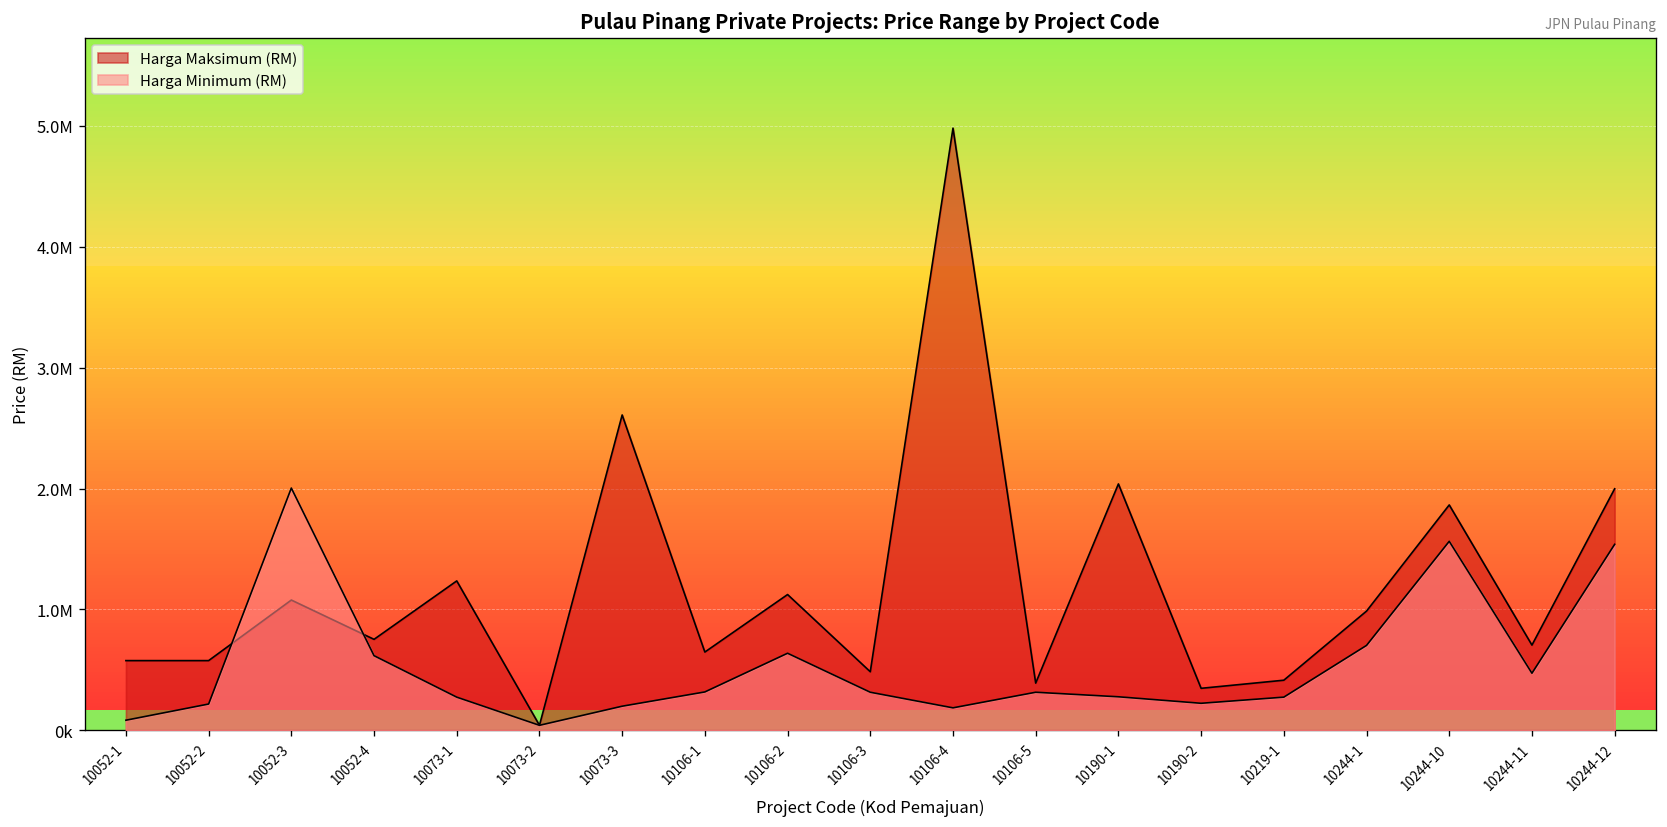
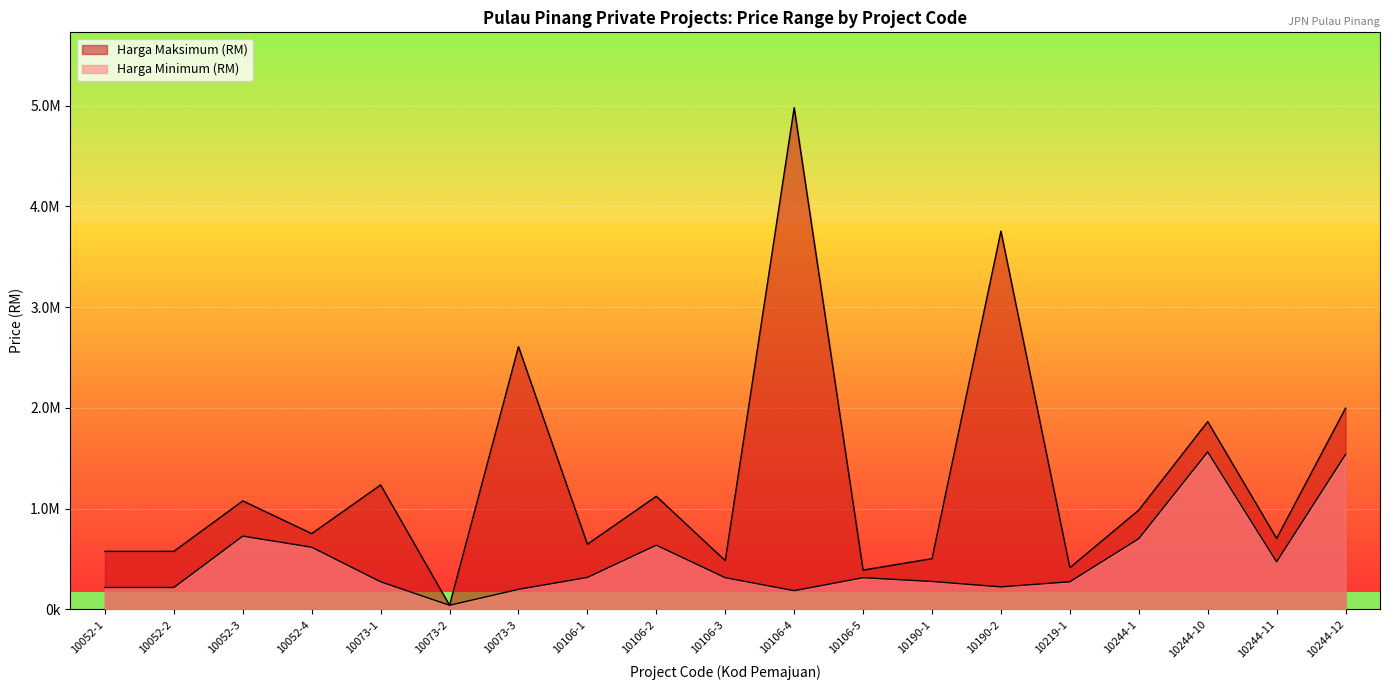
Harga Minimum (RM), 10052-1: 80000 -> 220000
Harga Minimum (RM), 10052-3: 2000000 -> 730000
Harga Maksimum (RM), 10190-1: 2040000 -> 500000
Harga Maksimum (RM), 10190-2: 350000 -> 3760000
